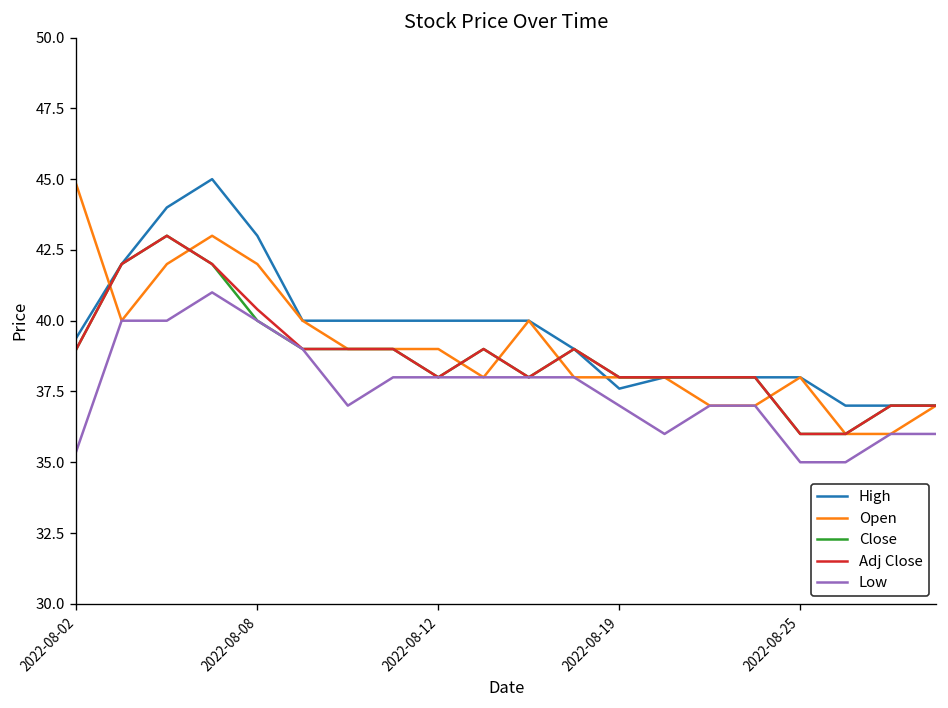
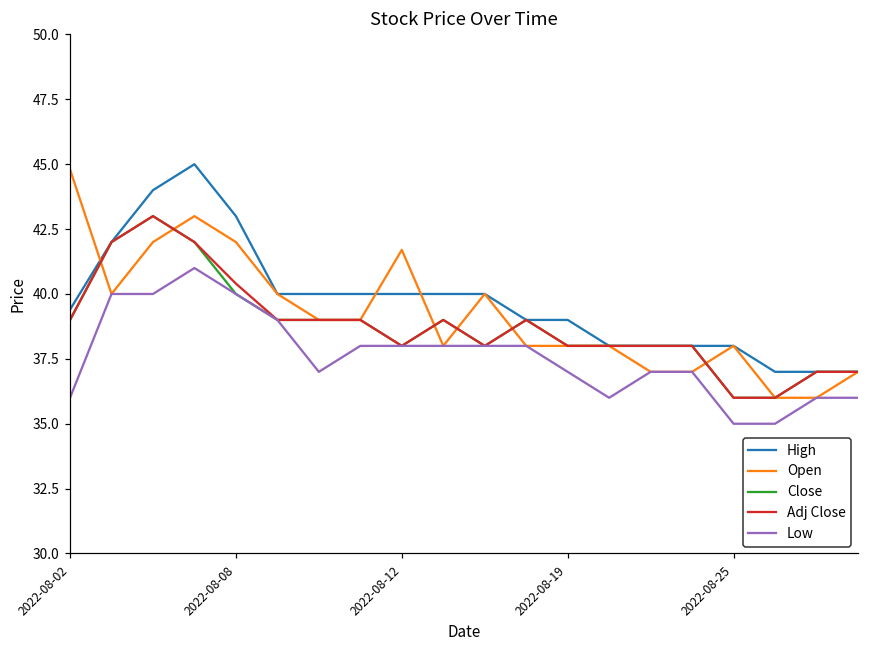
Low, 2022-08-02: 35.4 -> 36.0
Open, 2022-08-12: 39.0 -> 41.7
High, 2022-08-19: 37.6 -> 39.0
